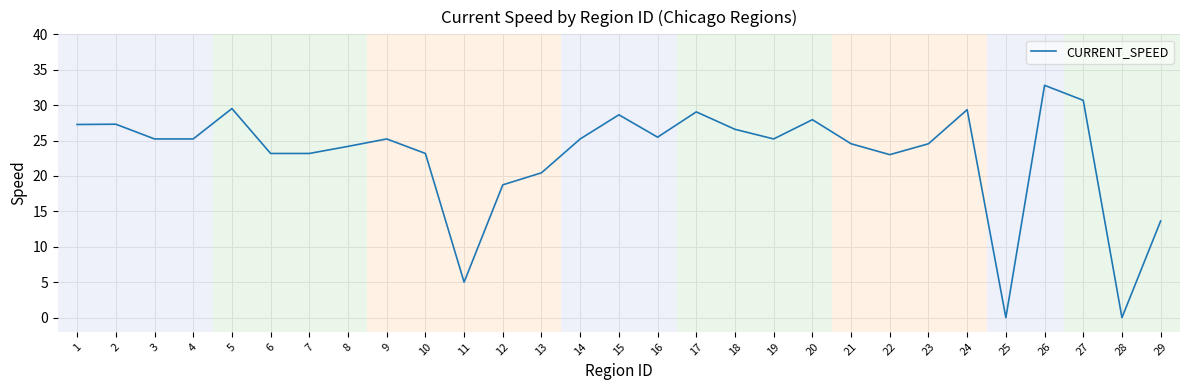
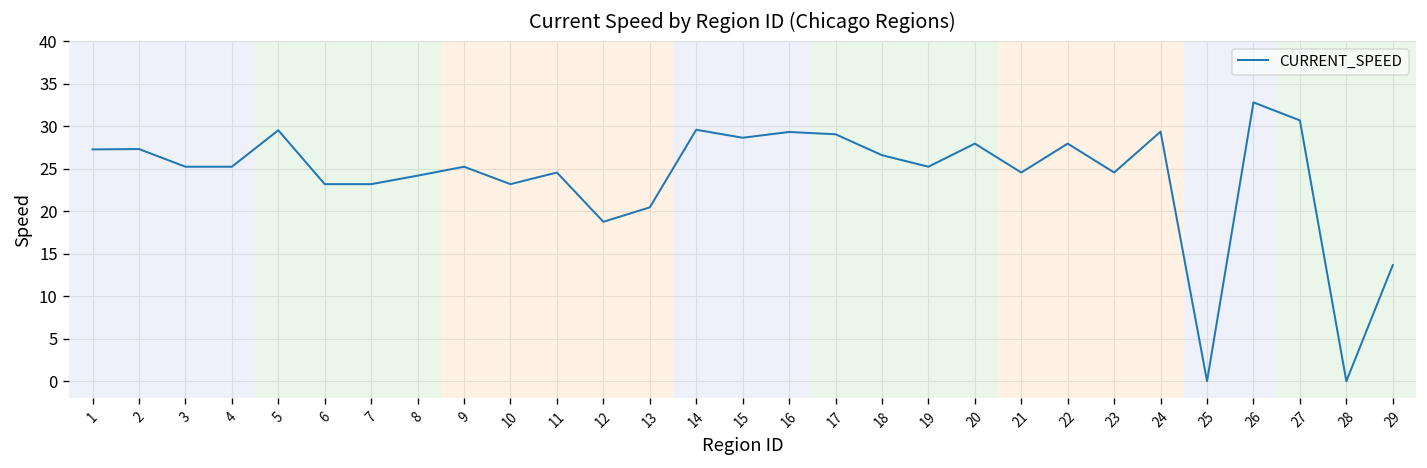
11: 5 -> 25
14: 25 -> 30
16: 25 -> 29
22: 23 -> 28
